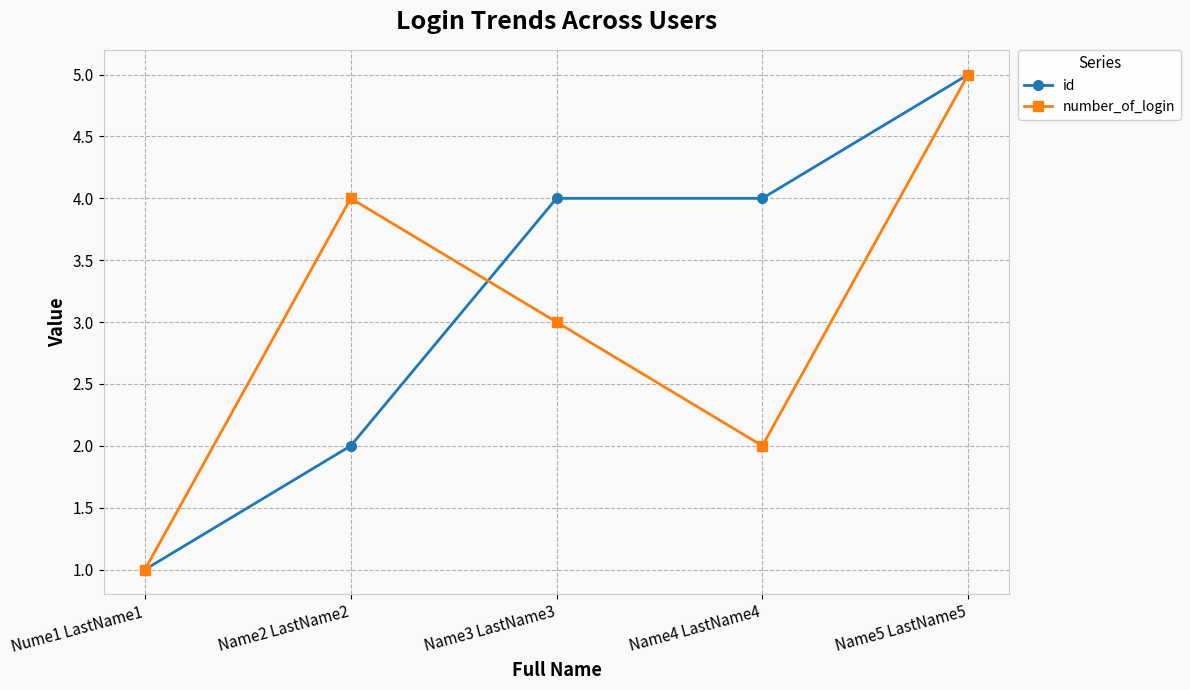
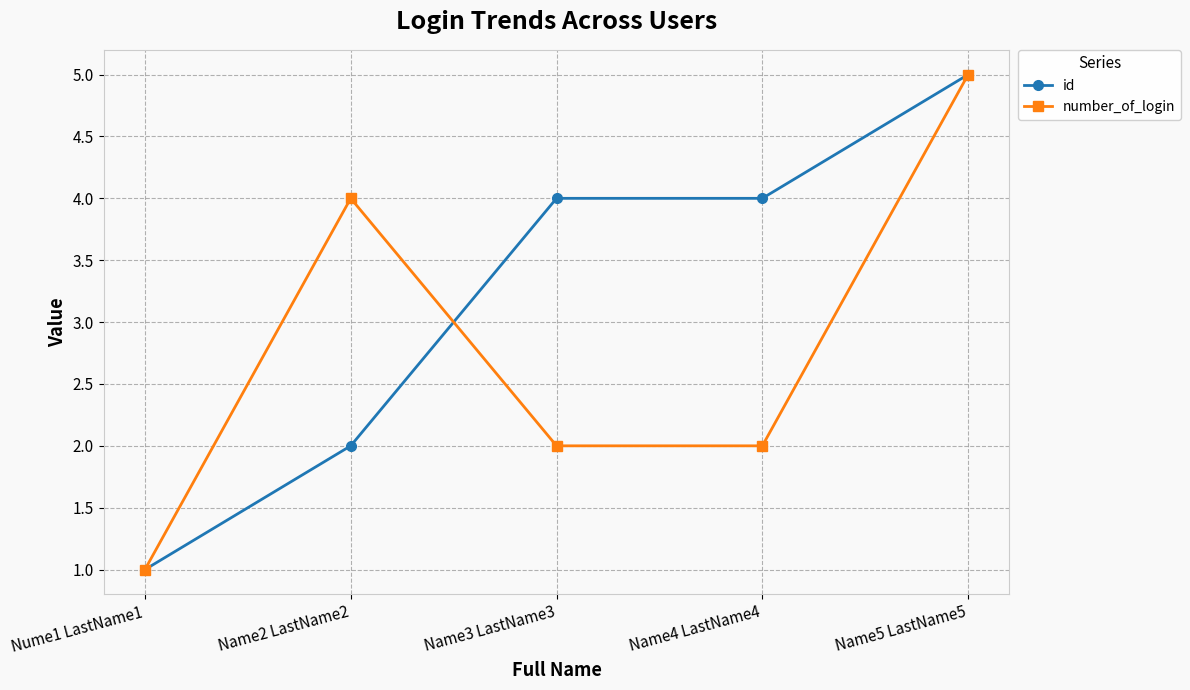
number_of_login, Name3 LastName3: 3 -> 2
